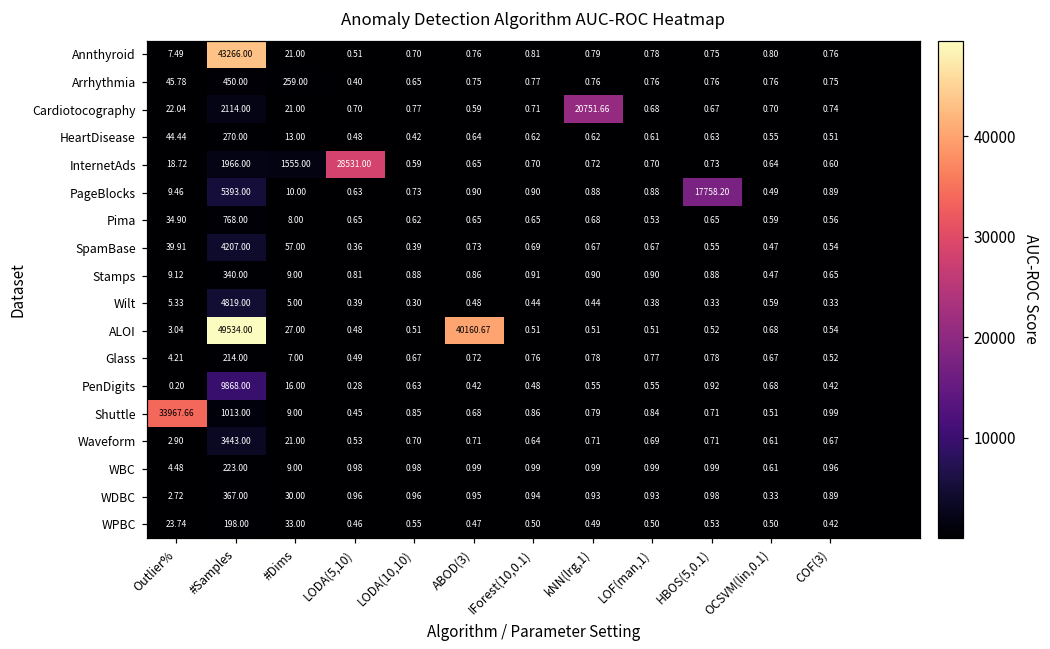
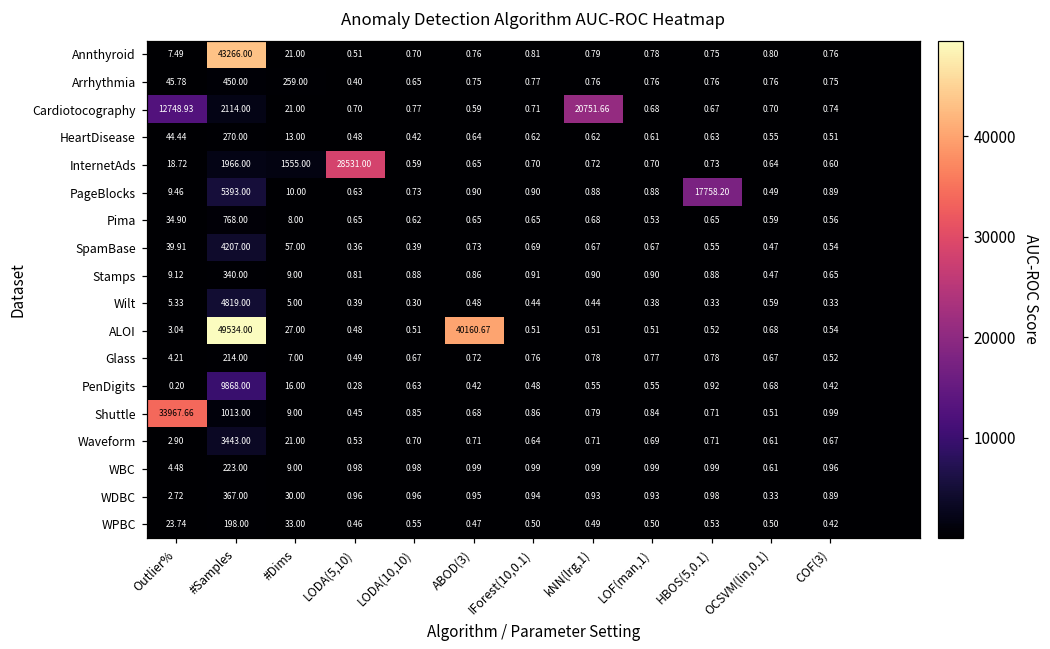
Cardiotocography, Outlier%: 22.04 -> 12748.93
